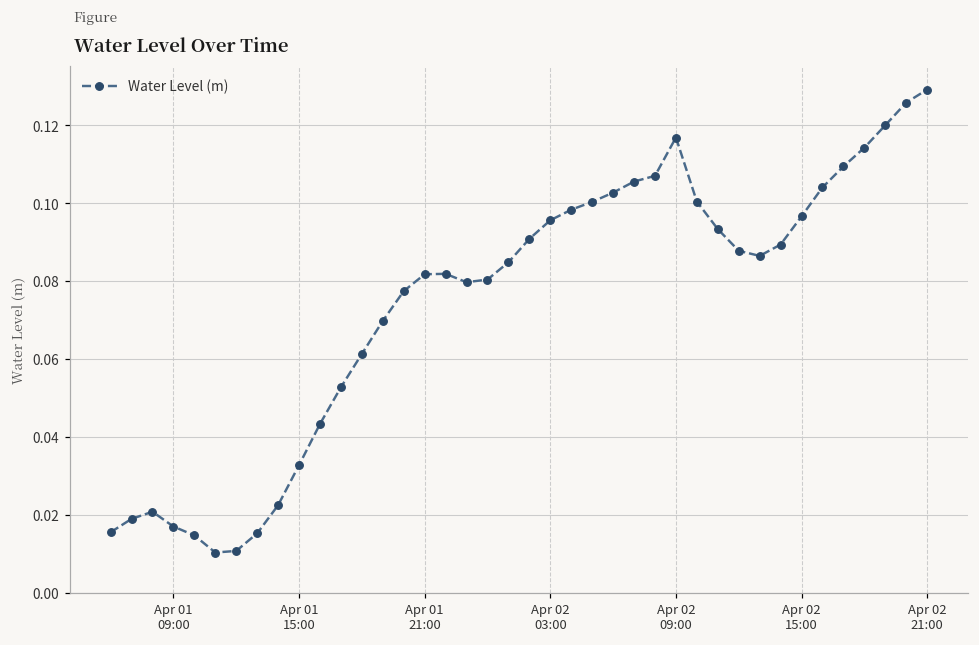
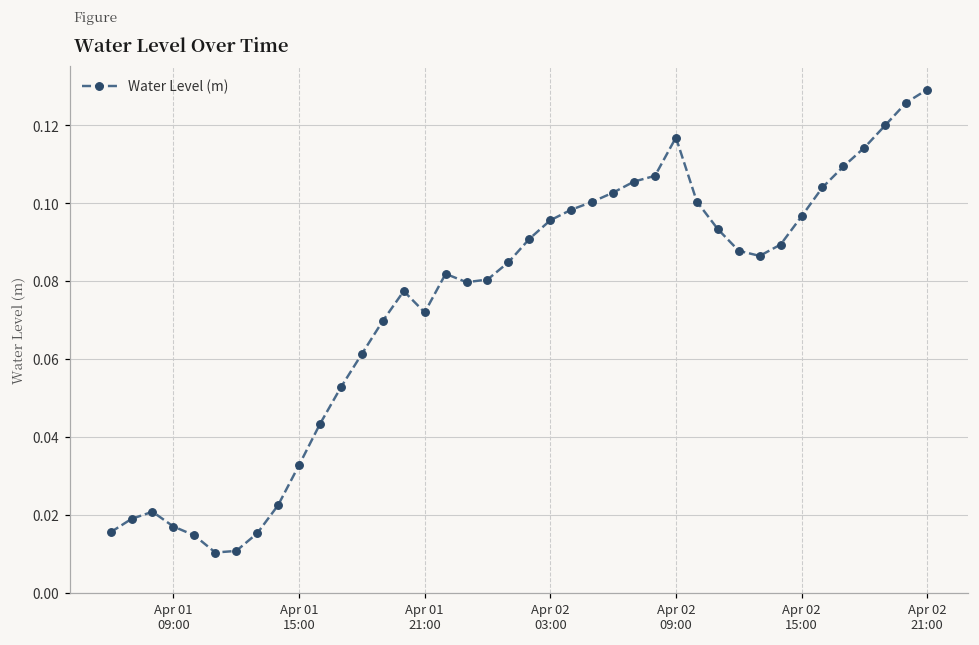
Apr 01 21:00: 0.082 -> 0.072
